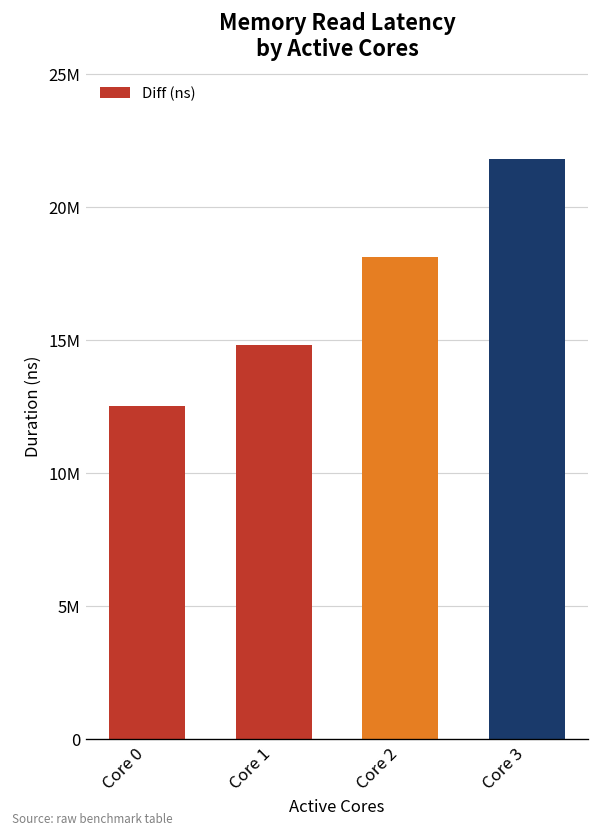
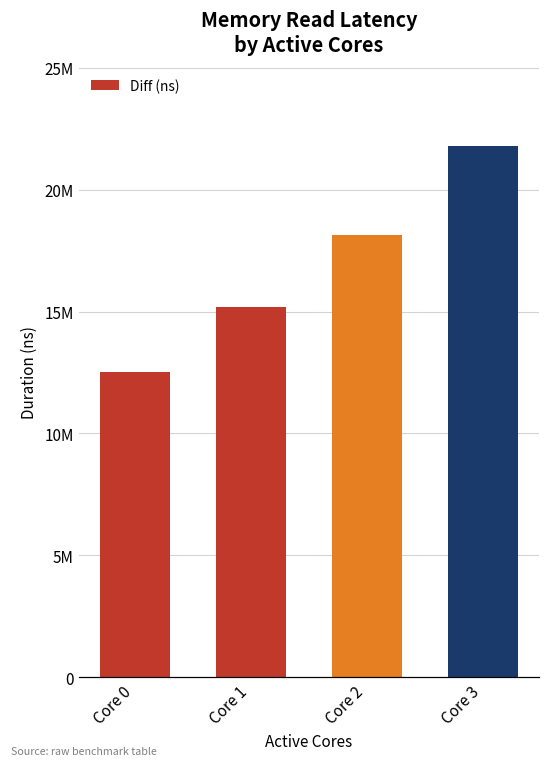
Core 1: 14800000 -> 15200000
